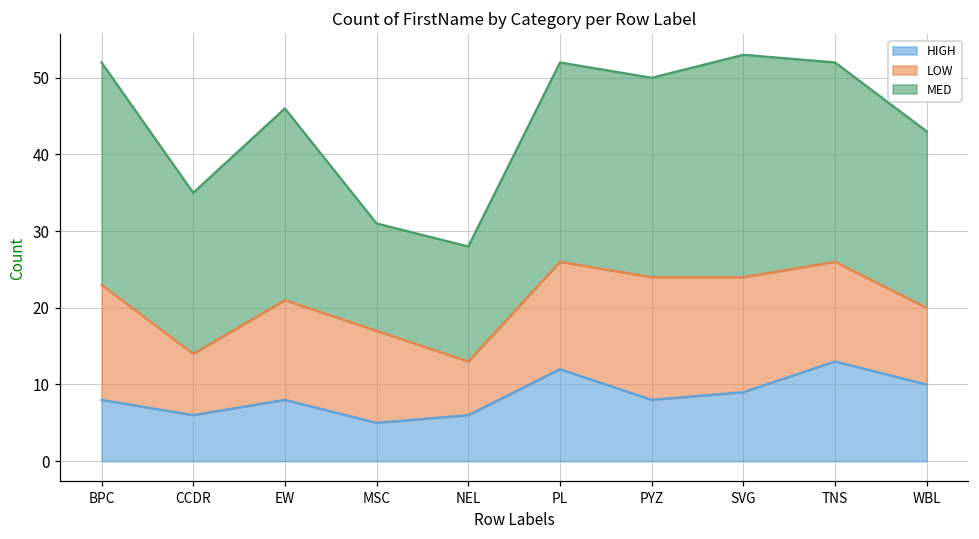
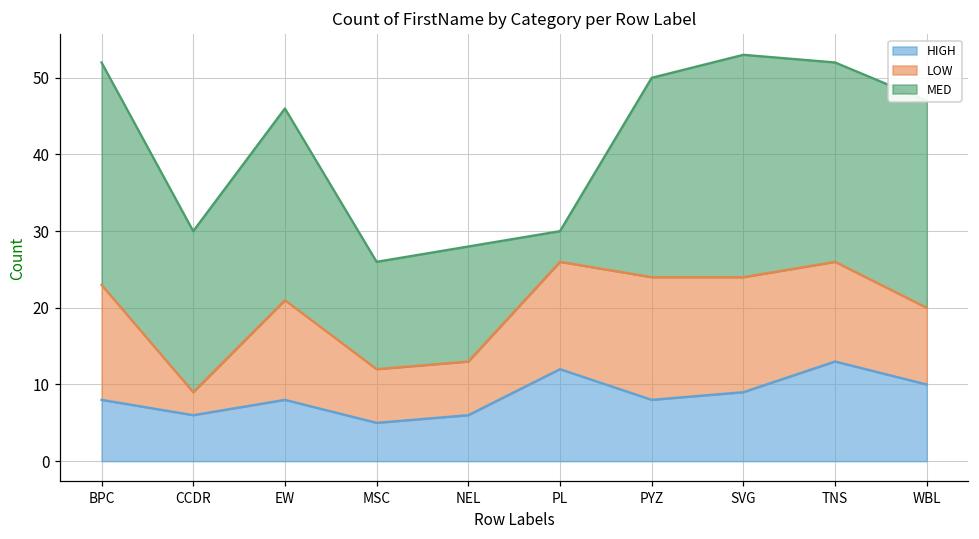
LOW, CCDR: 8 -> 3
LOW, MSC: 12 -> 7
MED, PL: 26 -> 4
MED, WBL: 23 -> 27
